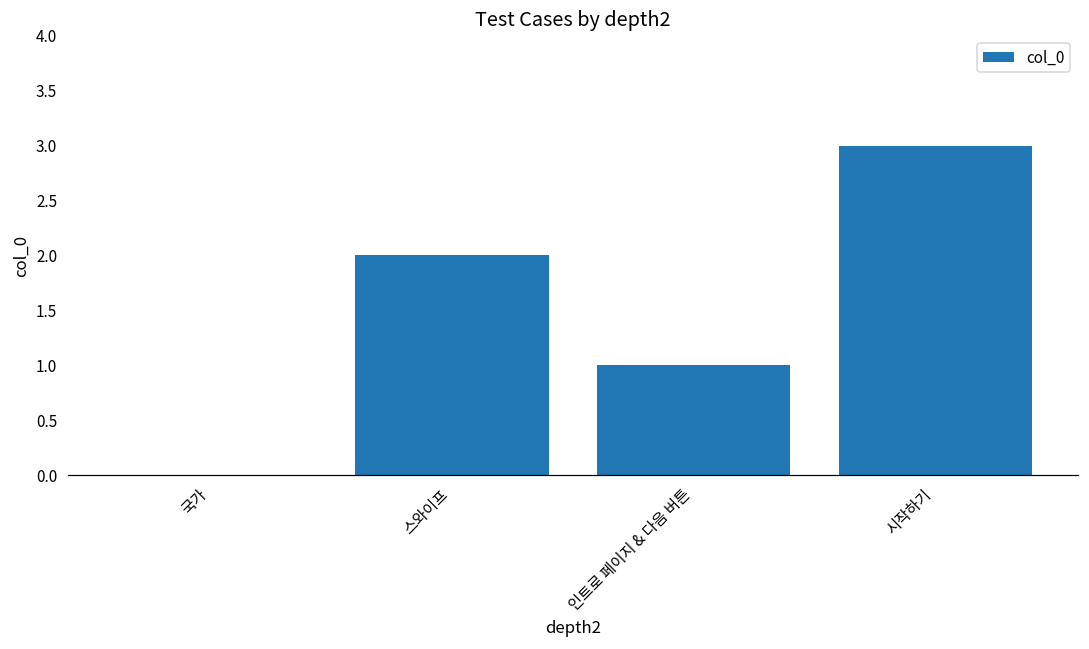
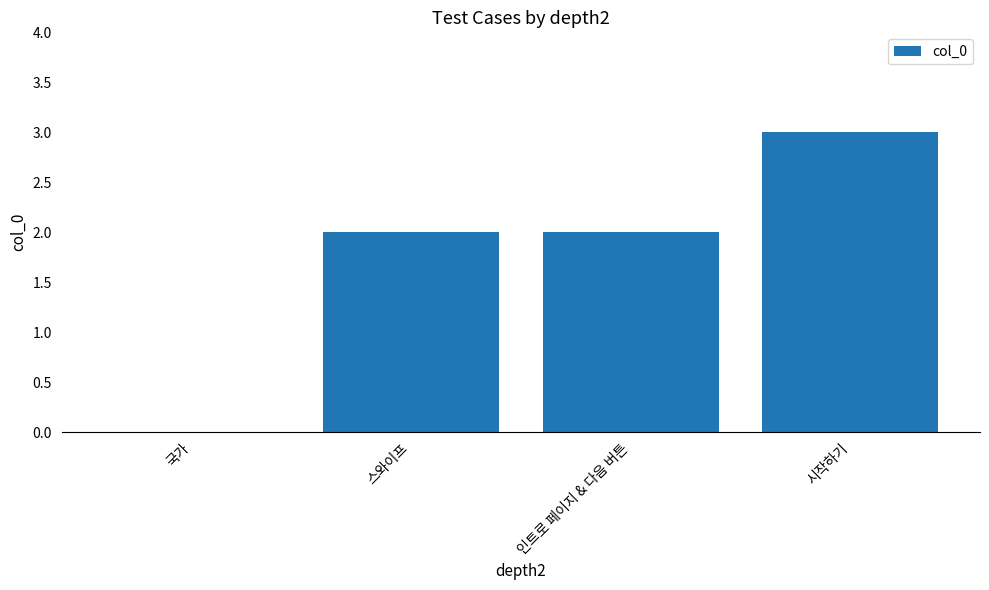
인트로 페이지 & 다음 버튼: 1 -> 2
